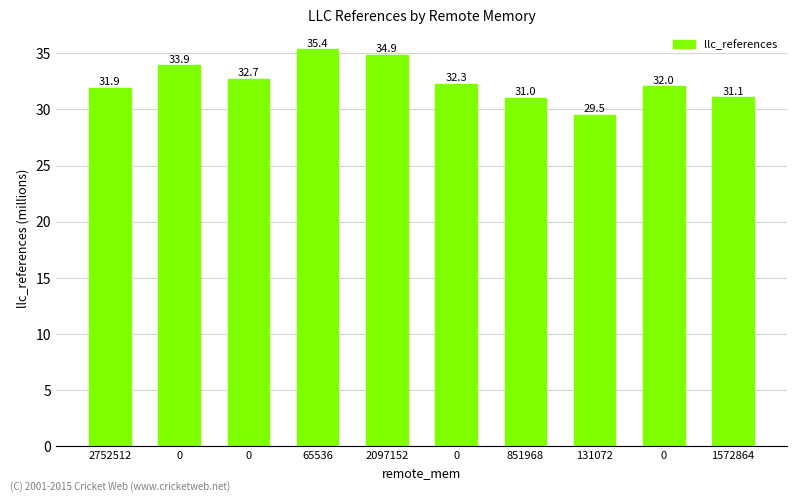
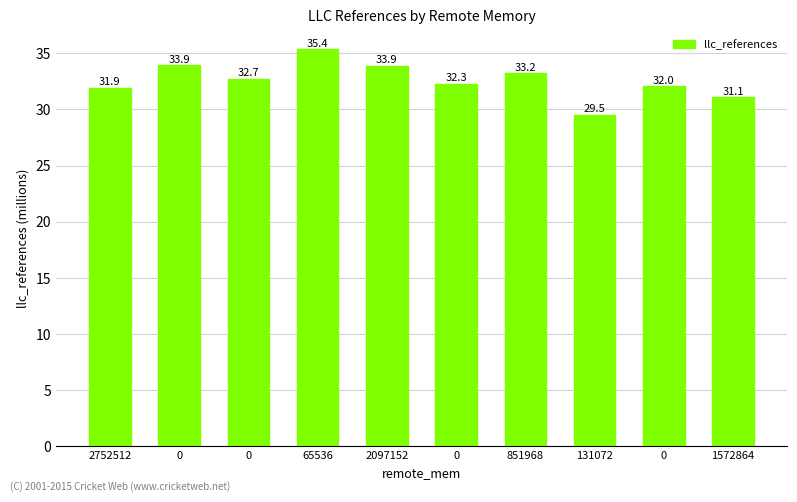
2097152: 34.9 -> 33.9
851968: 31.0 -> 33.2
